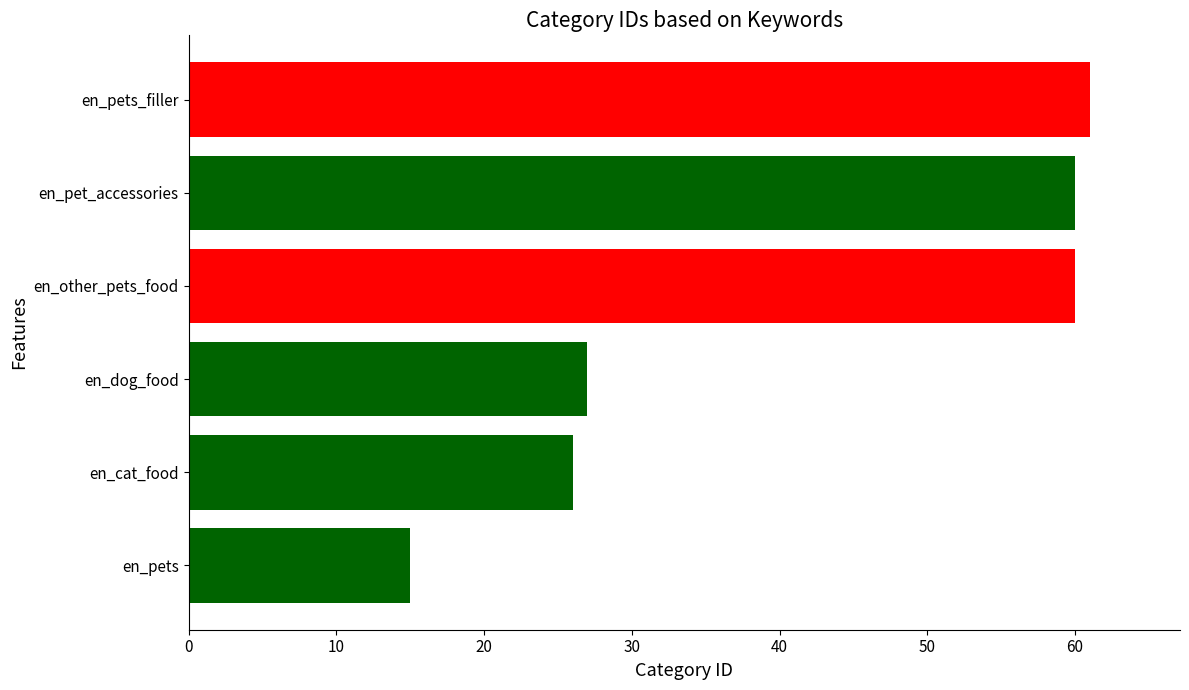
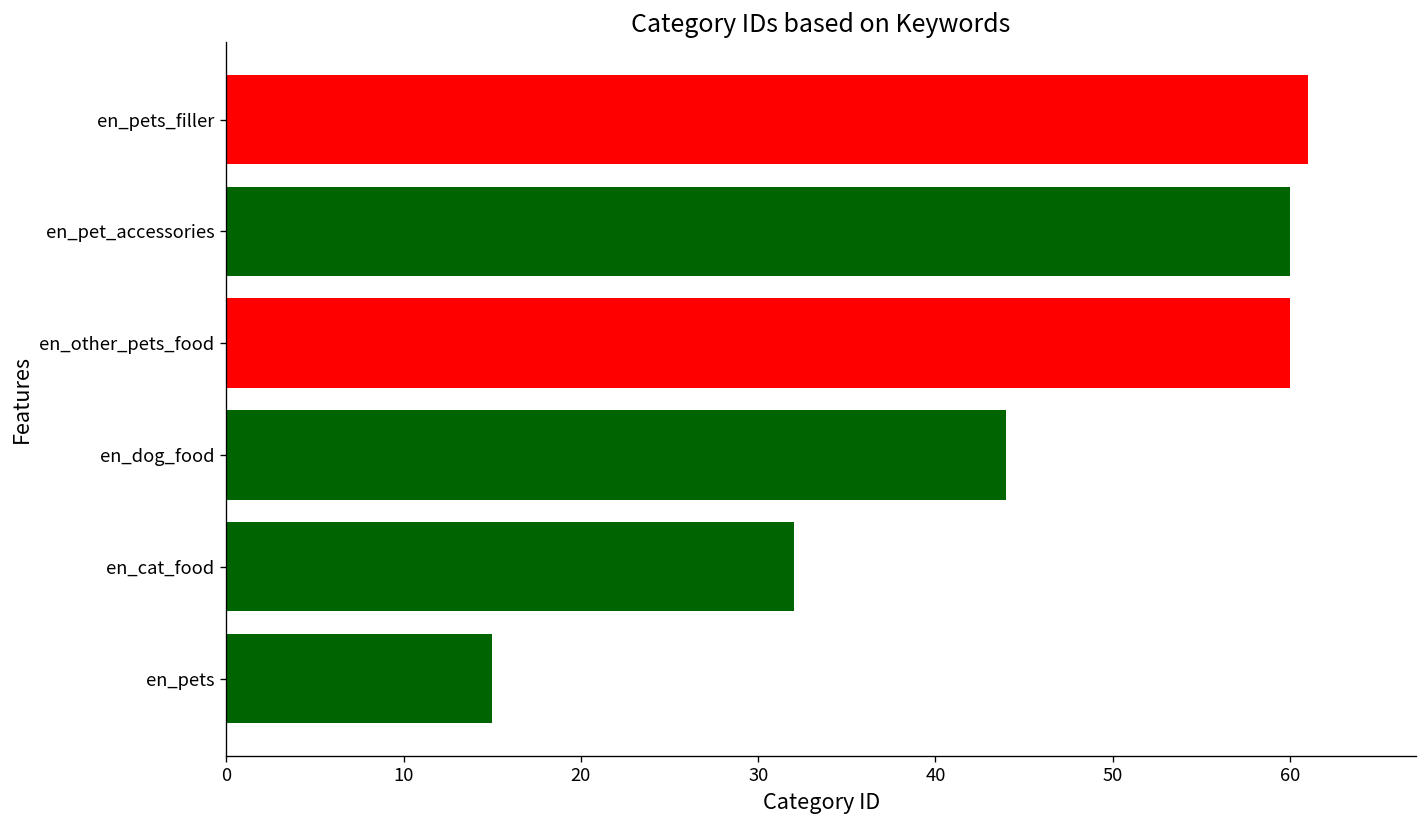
en_dog_food: 27 -> 44
en_cat_food: 26 -> 32
